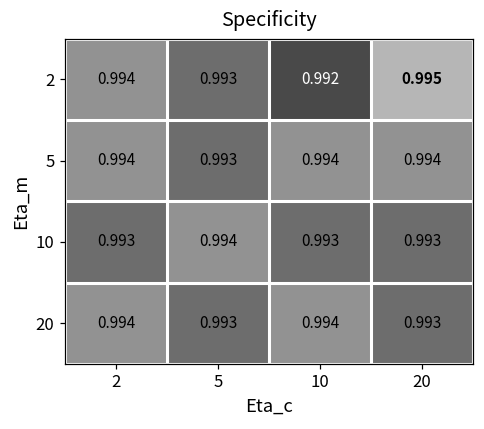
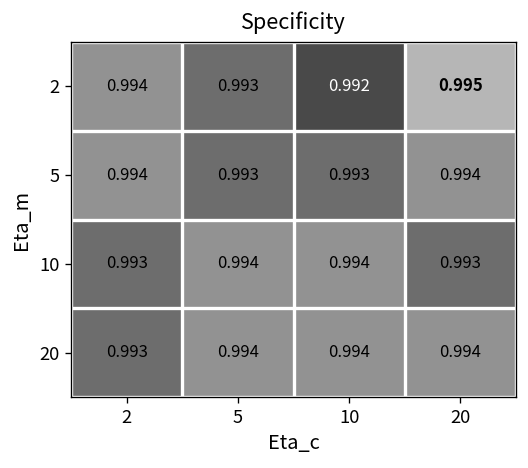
5, 10: 0.994 -> 0.993
10, 10: 0.993 -> 0.994
20, 2: 0.994 -> 0.993
20, 5: 0.993 -> 0.994
20, 20: 0.993 -> 0.994
